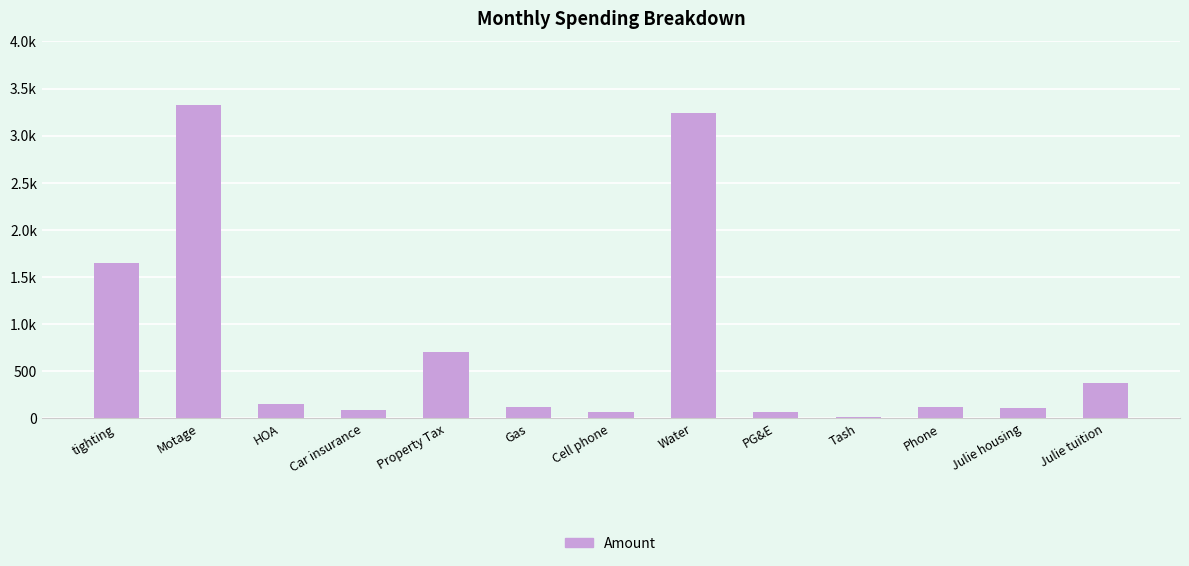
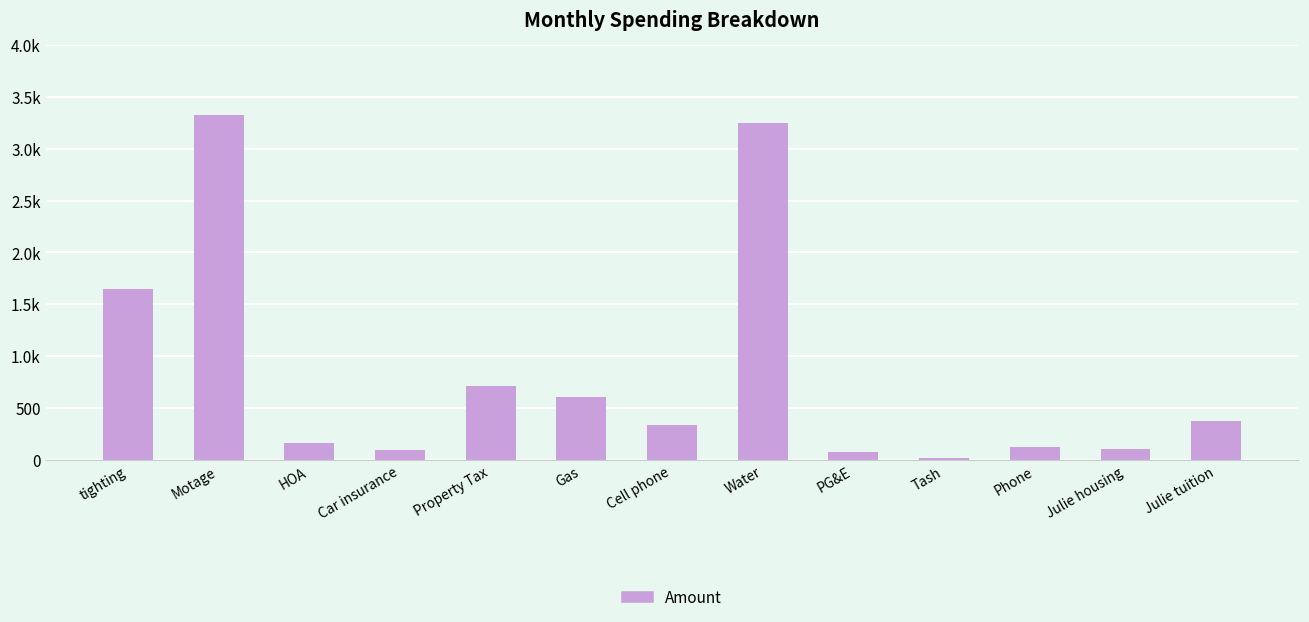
Gas: 100 -> 600
Cell phone: 100 -> 300
